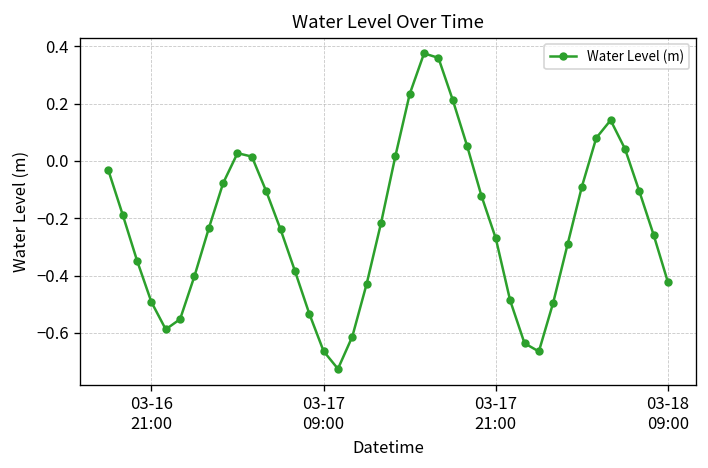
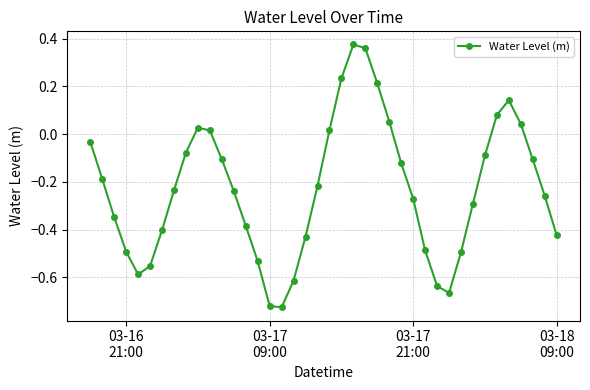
03-17 09:00: -0.66 -> -0.72
